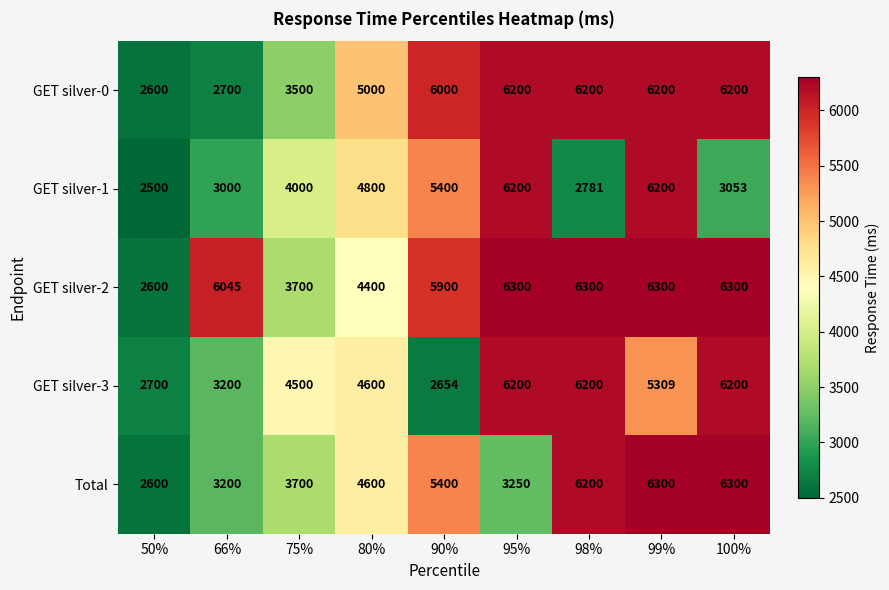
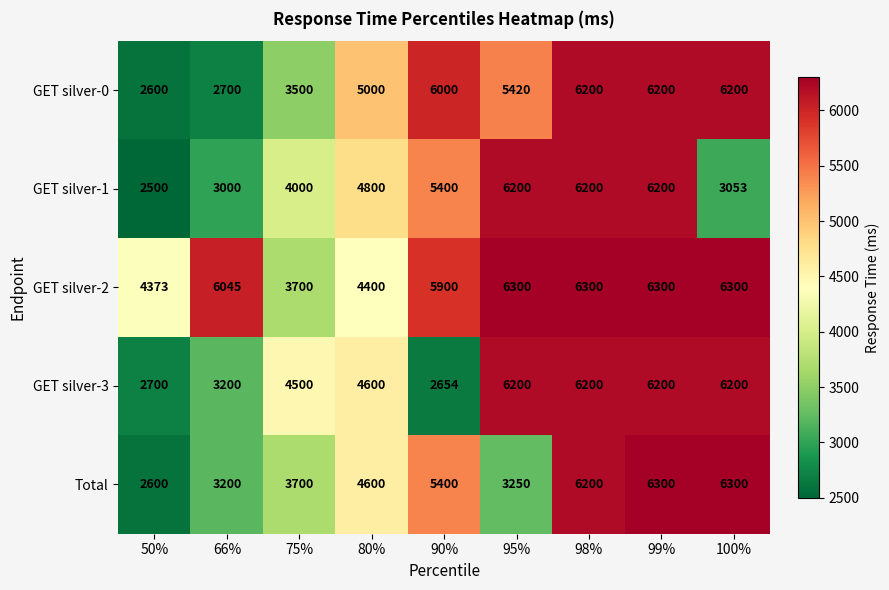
GET silver-0, 95%: 6200 -> 5420
GET silver-1, 98%: 2781 -> 6200
GET silver-2, 50%: 2600 -> 4373
GET silver-3, 99%: 5309 -> 6200
